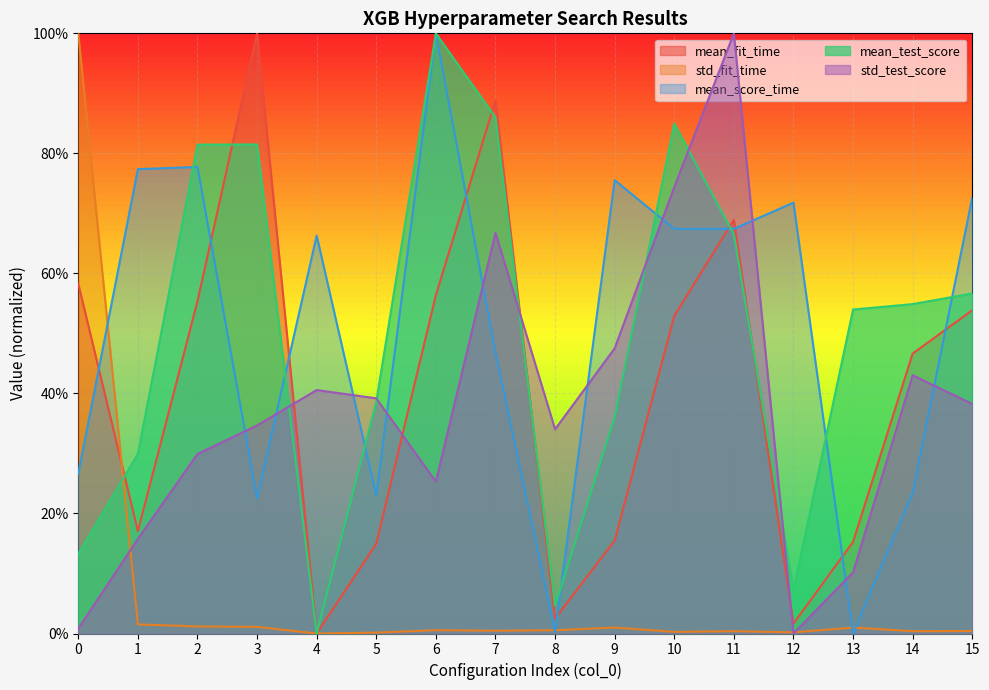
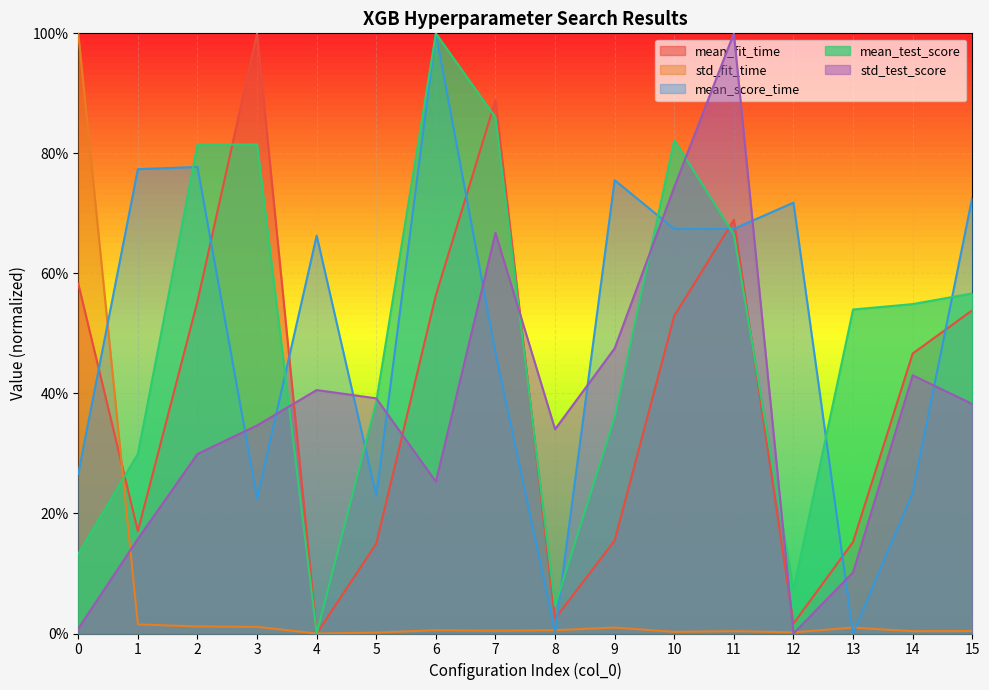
mean_test_score, 10: 85% -> 82%
